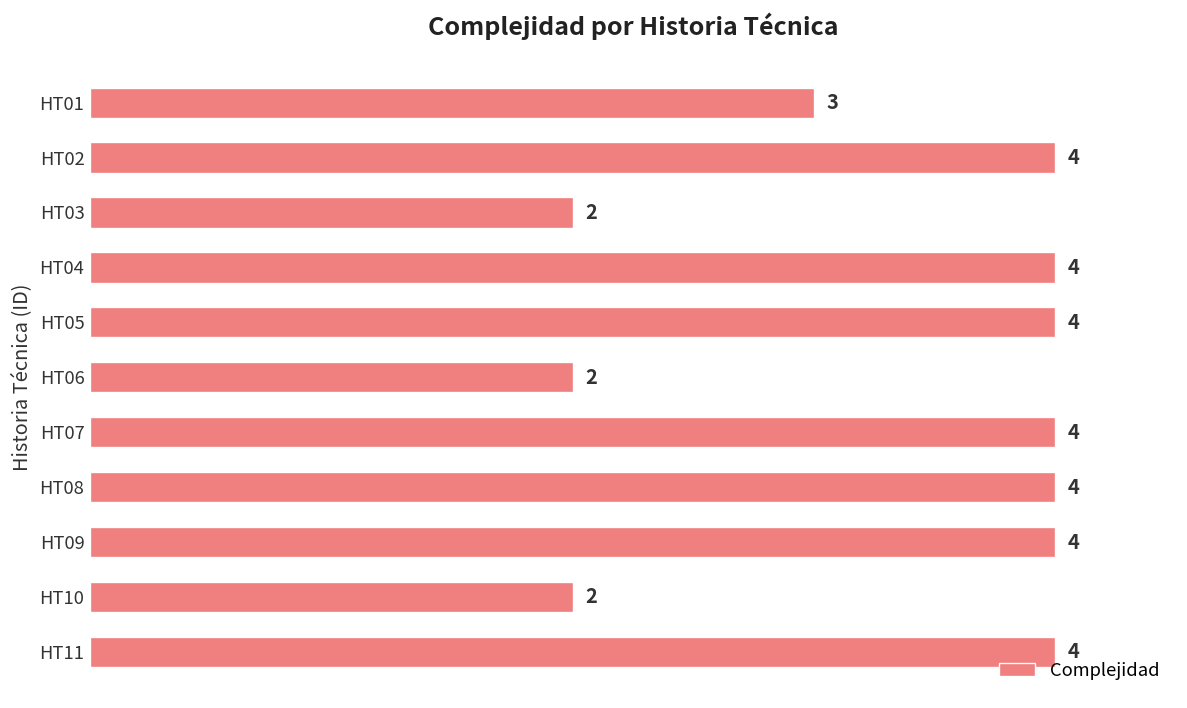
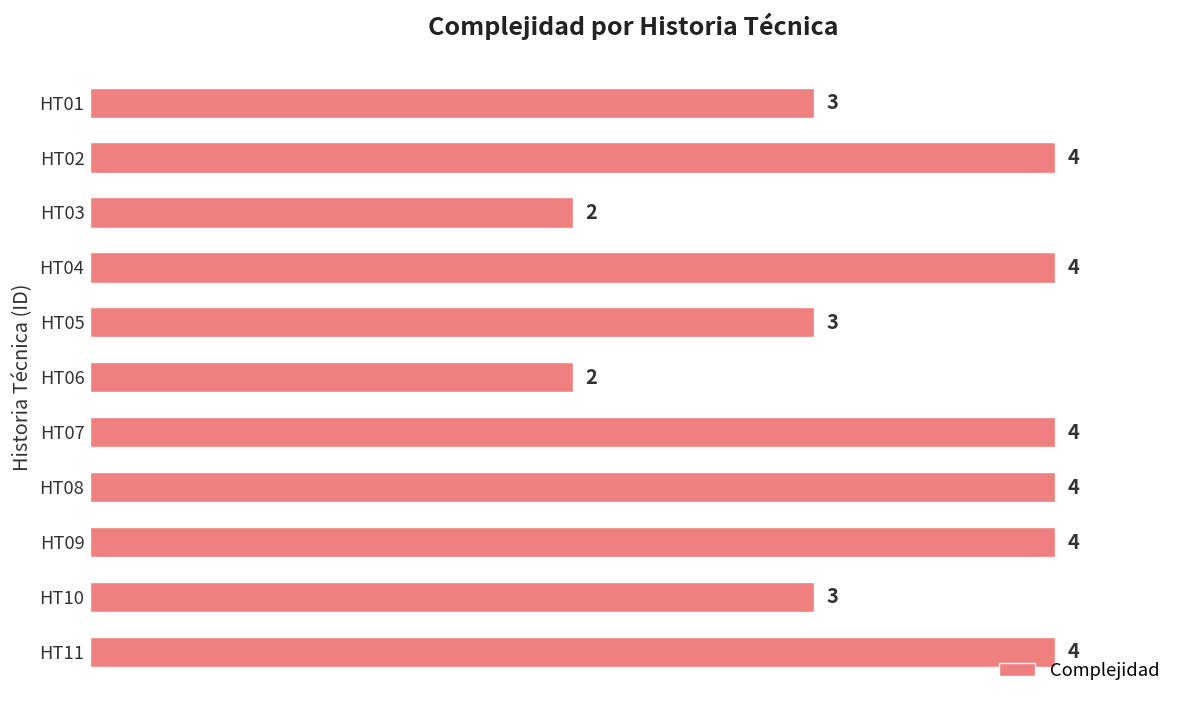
HT05: 4 -> 3
HT10: 2 -> 3
